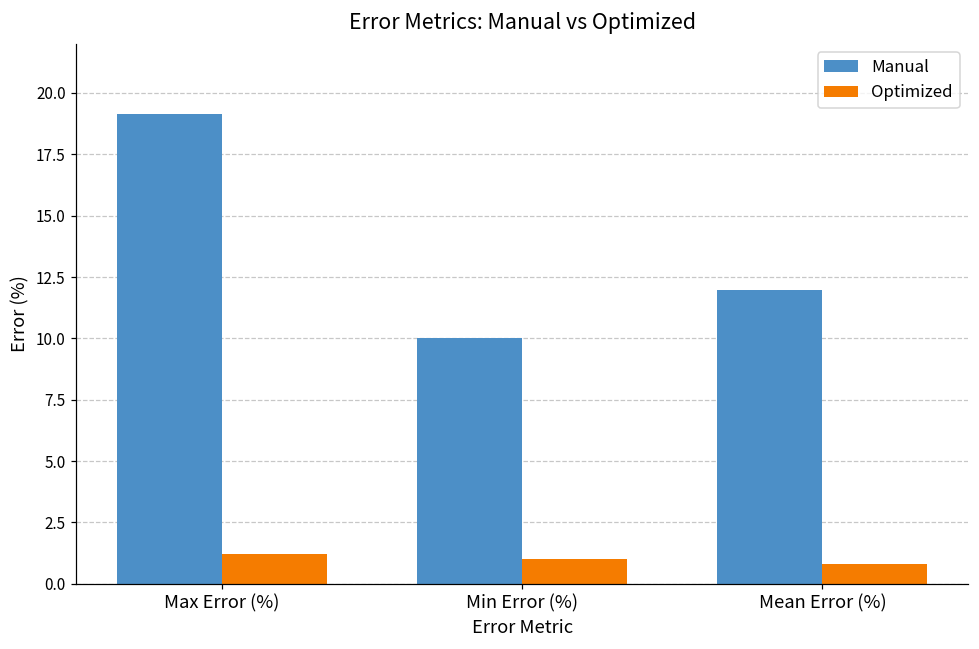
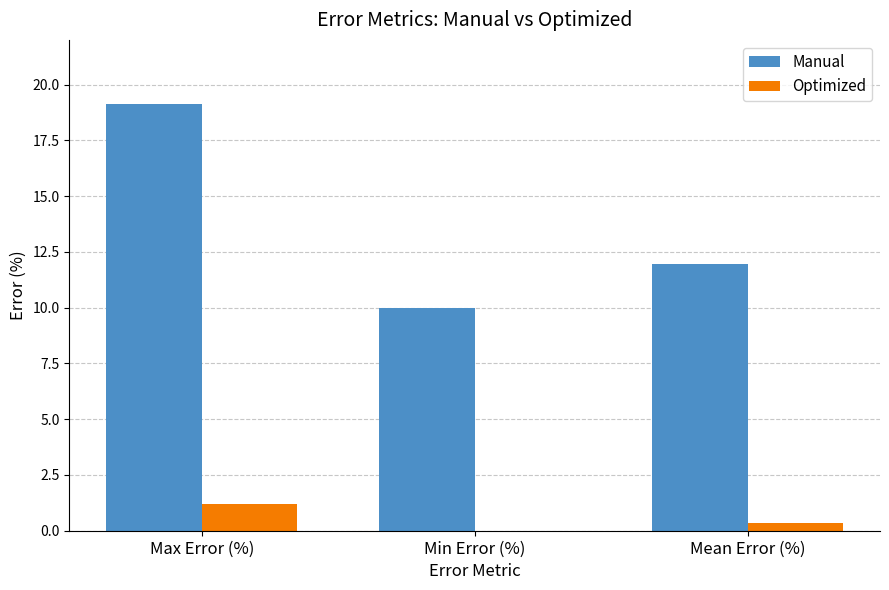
Optimized, Min Error (%): 1 -> 0
Optimized, Mean Error (%): 0.8 -> 0.4
